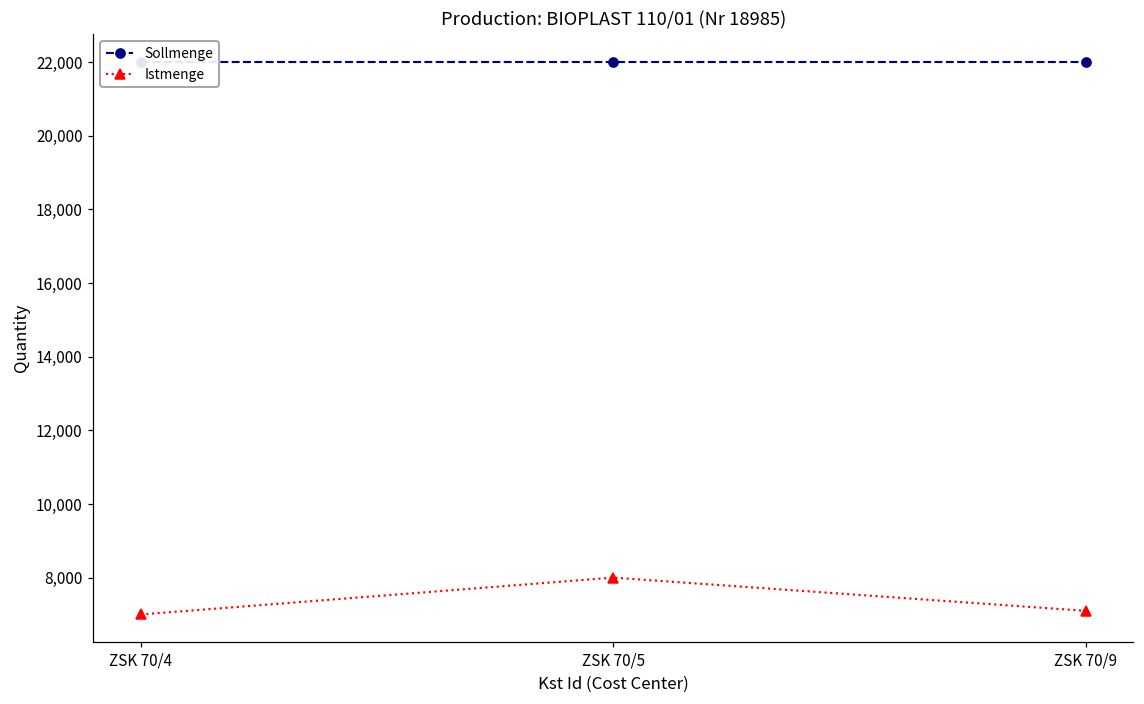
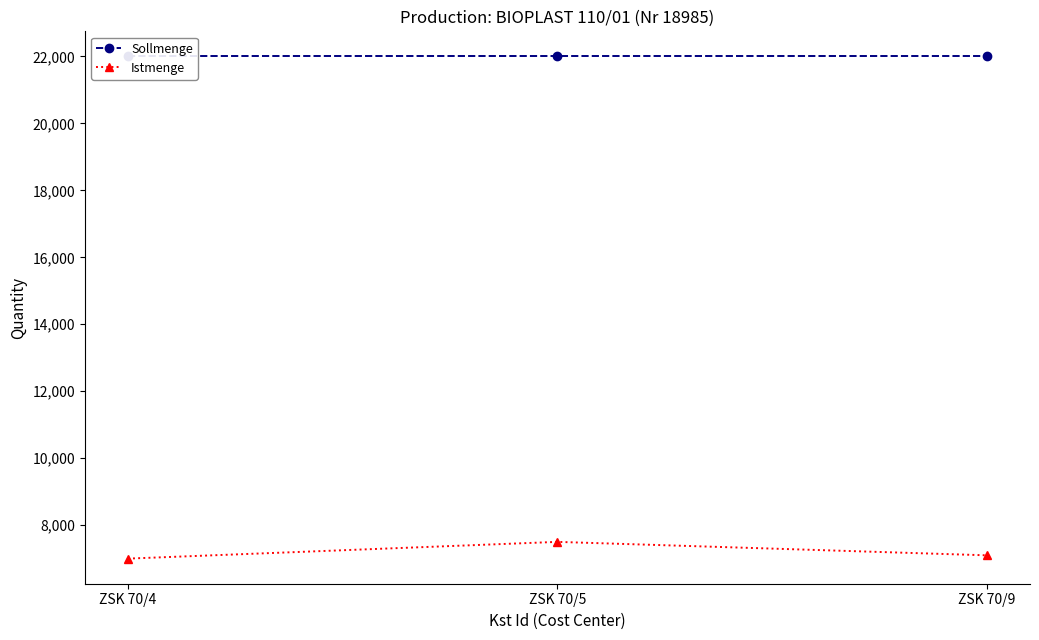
Istmenge, ZSK 70/5: 8,000 -> 7,500
